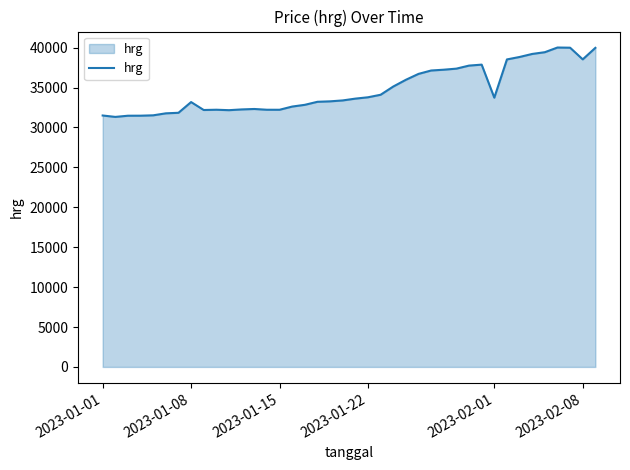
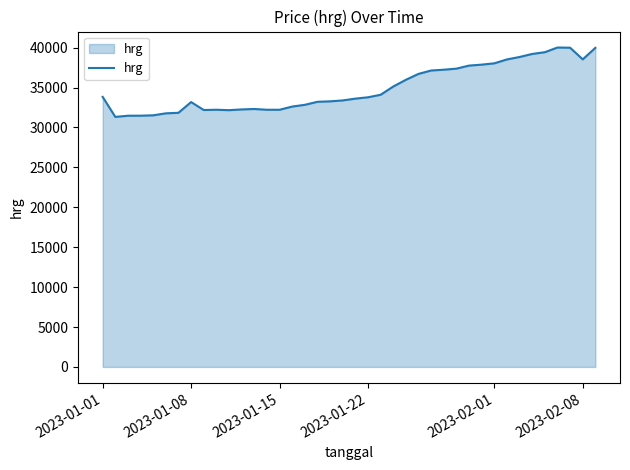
2023-01-01: 31000 -> 34000
2023-02-01: 34000 -> 38000
